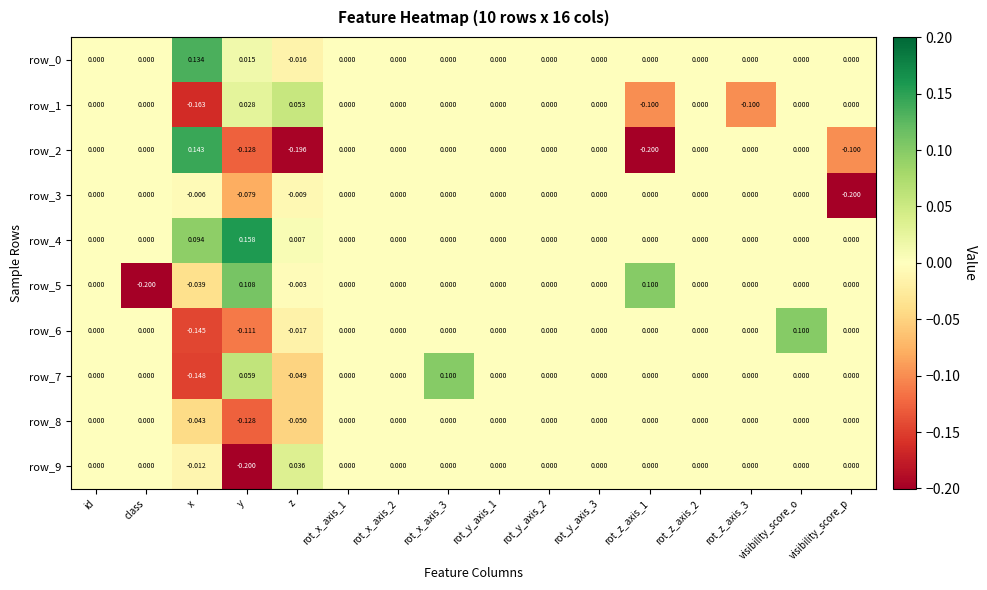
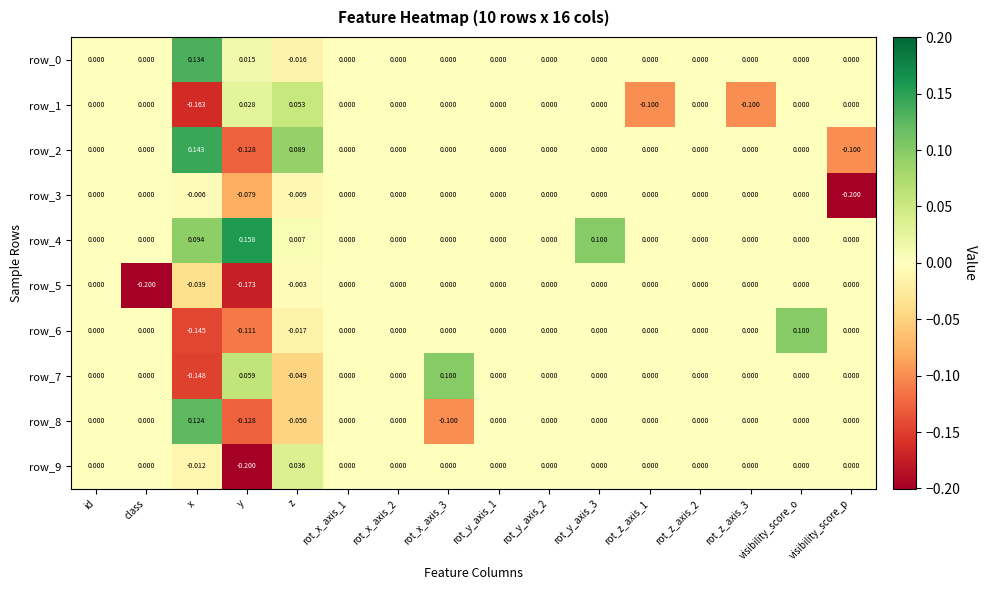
row_2, z: -0.196 -> 0.089
row_2, rot_z_axis_1: -0.200 -> 0.000
row_4, rot_y_axis_3: 0.000 -> 0.100
row_5, y: 0.108 -> -0.173
row_5, rot_z_axis_1: 0.100 -> 0.000
row_8, x: -0.043 -> 0.124
row_8, rot_x_axis_3: 0.000 -> -0.100
